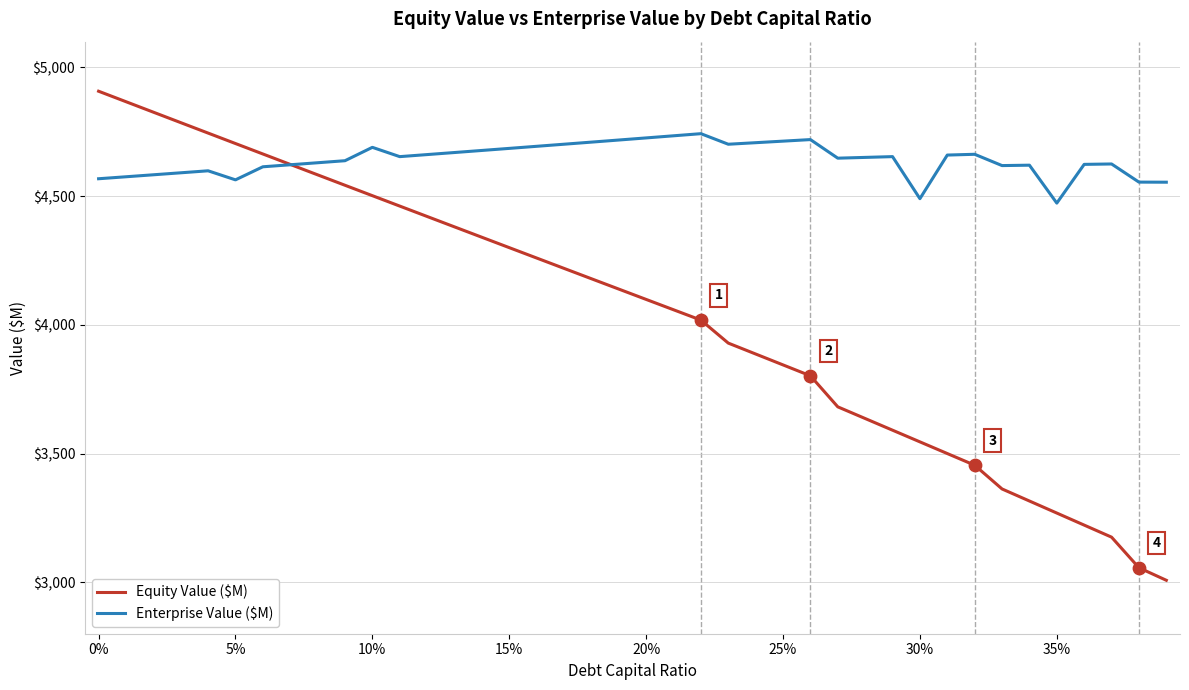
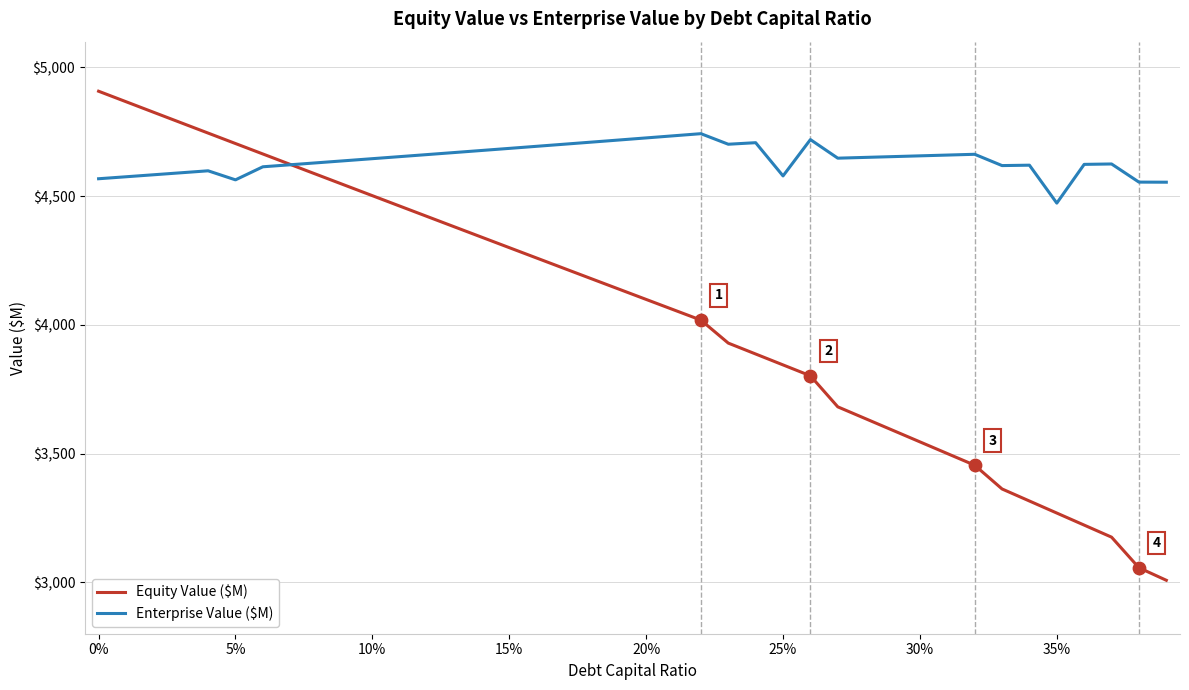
Enterprise Value ($M), 10%: $4,690 -> $4,650
Enterprise Value ($M), 25%: $4,710 -> $4,580
Enterprise Value ($M), 30%: $4,490 -> $4,660
